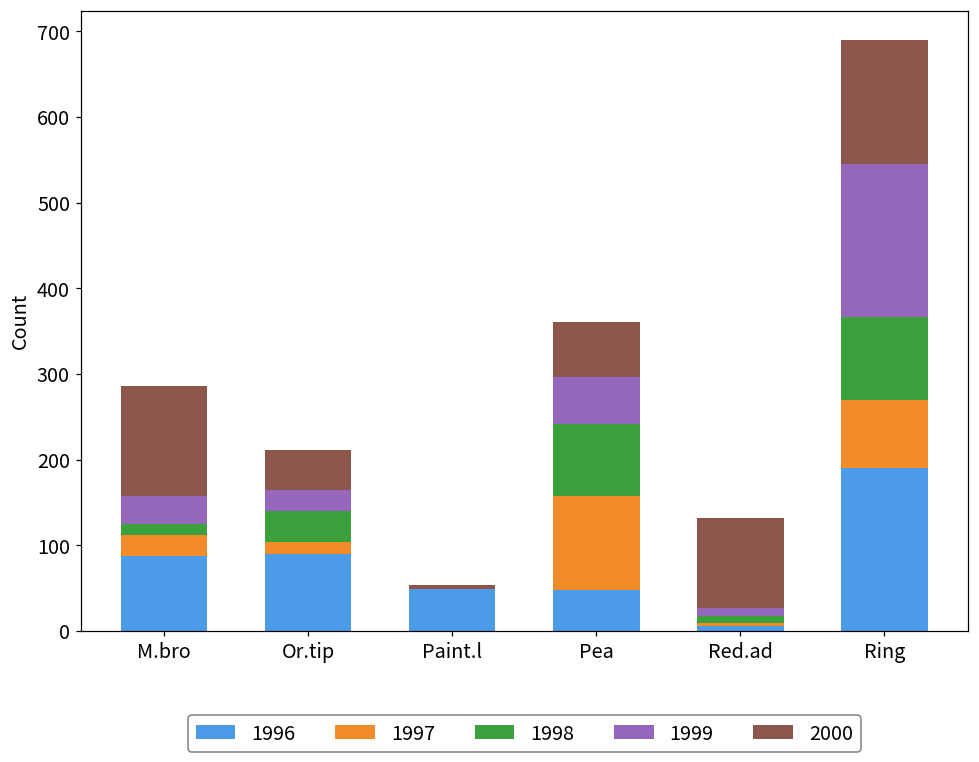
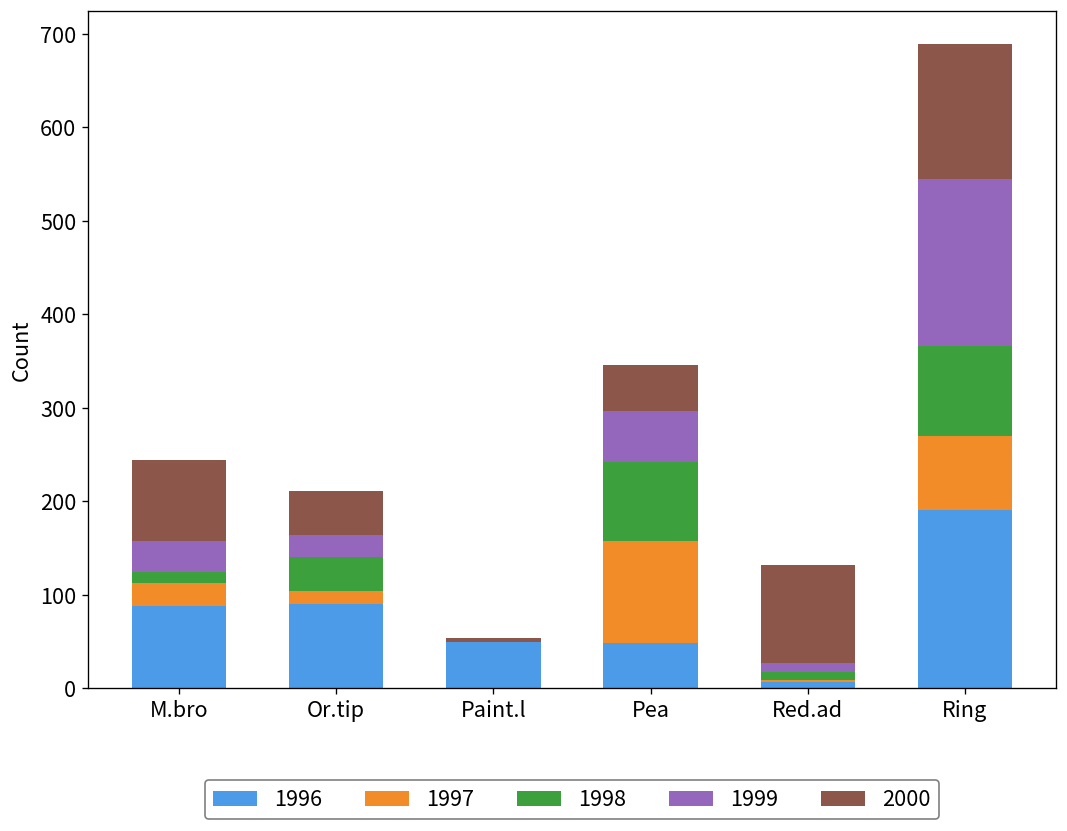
2000, M.bro: 130 -> 90
2000, Pea: 70 -> 50
